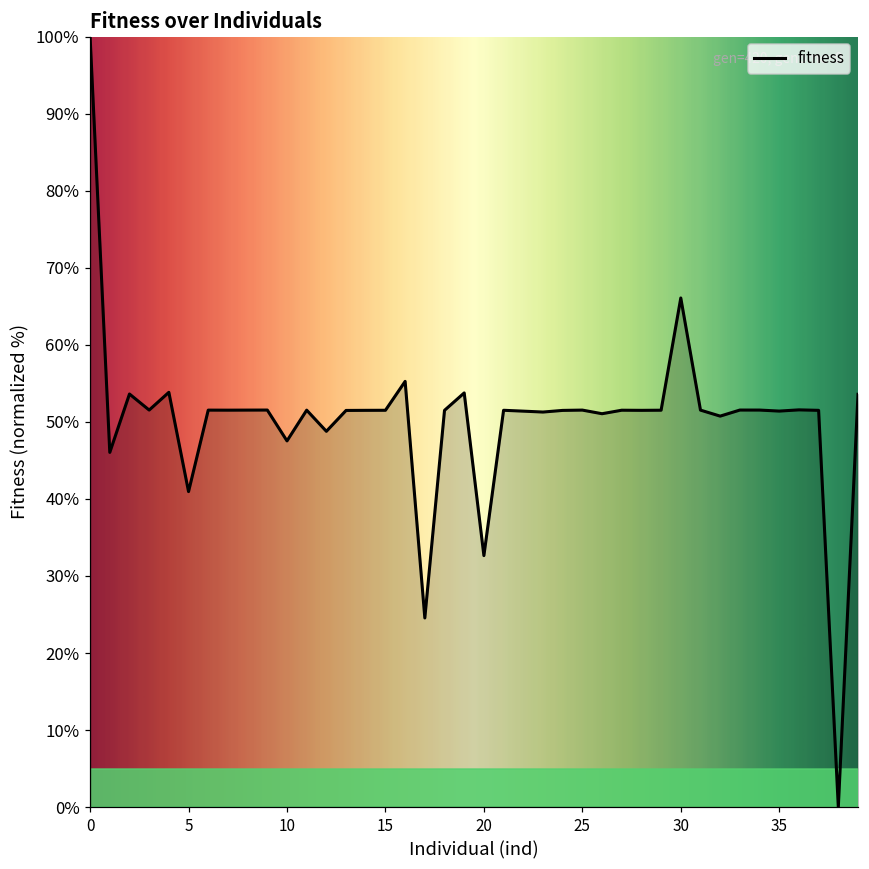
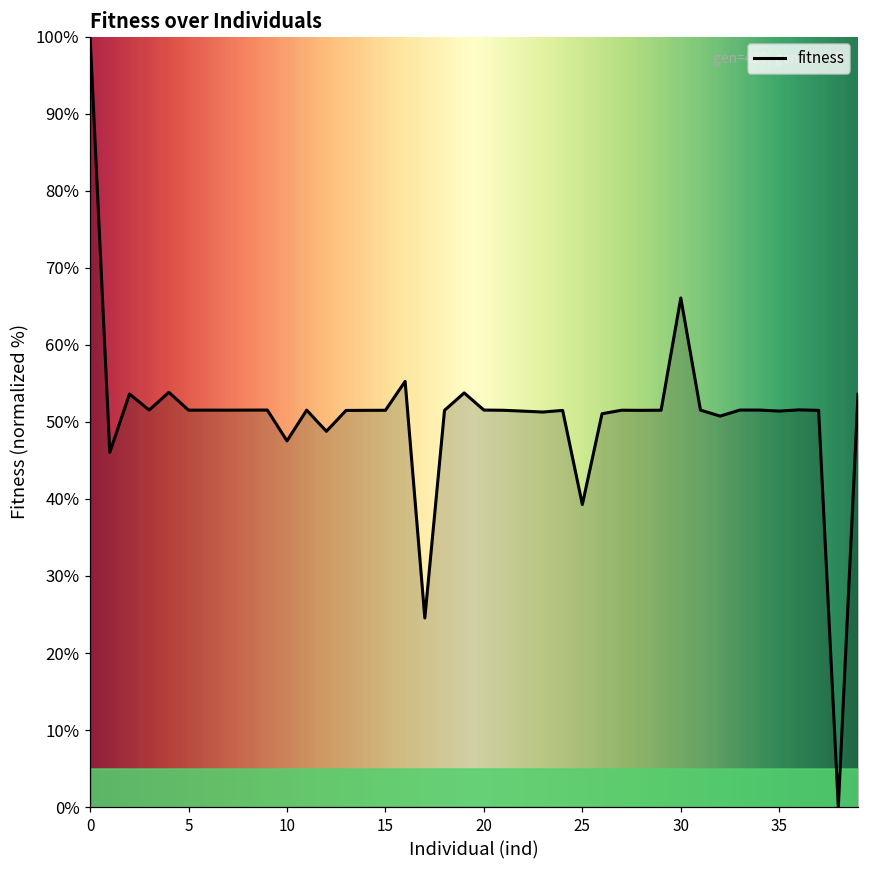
5: 41% -> 52%
20: 33% -> 52%
25: 52% -> 39%
